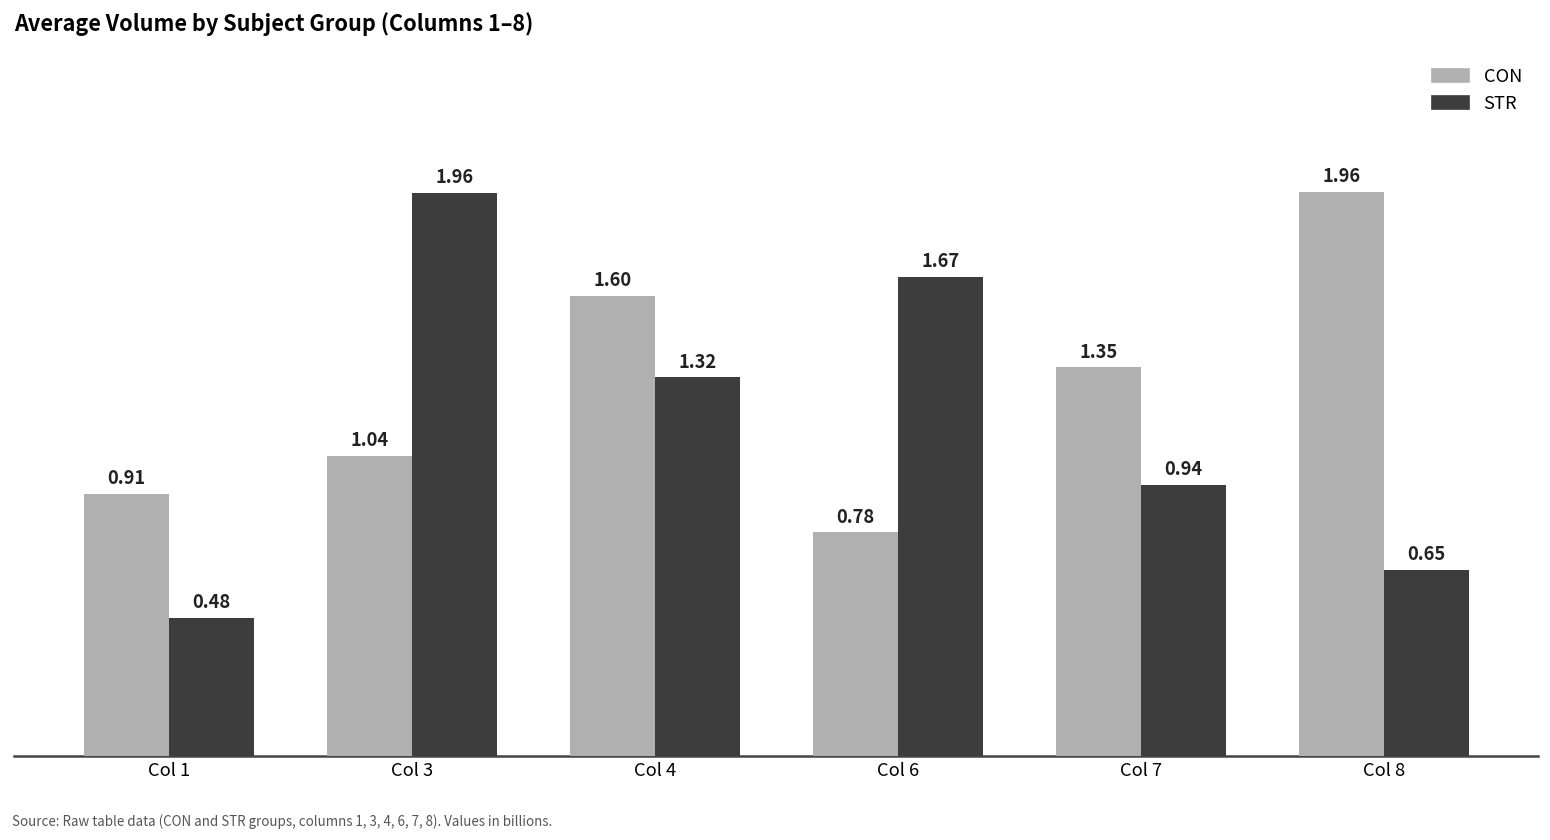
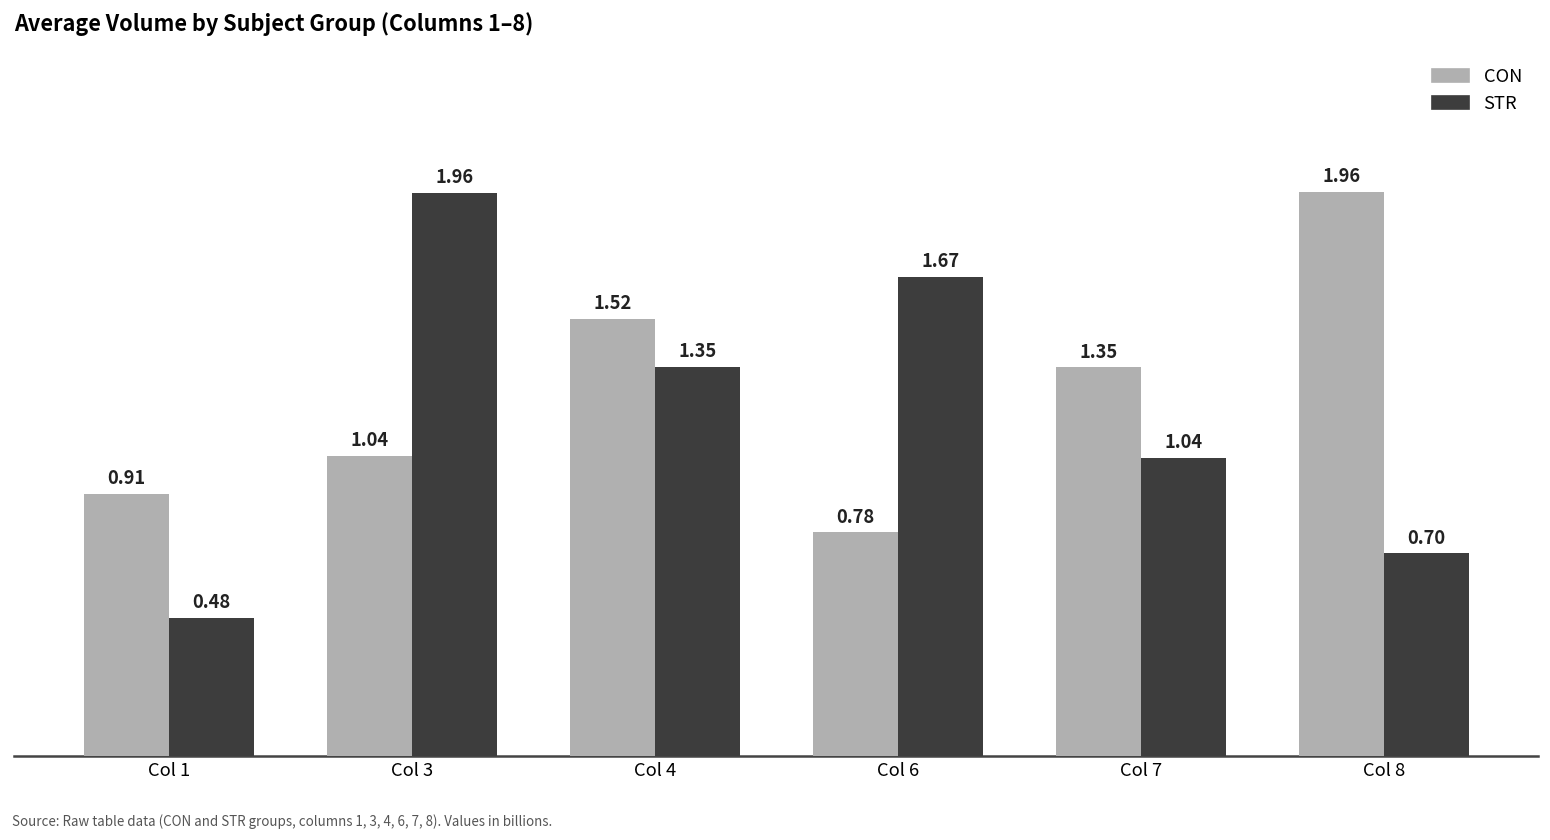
CON, Col 4: 1.60 -> 1.52
STR, Col 4: 1.32 -> 1.35
STR, Col 7: 0.94 -> 1.04
STR, Col 8: 0.65 -> 0.70
